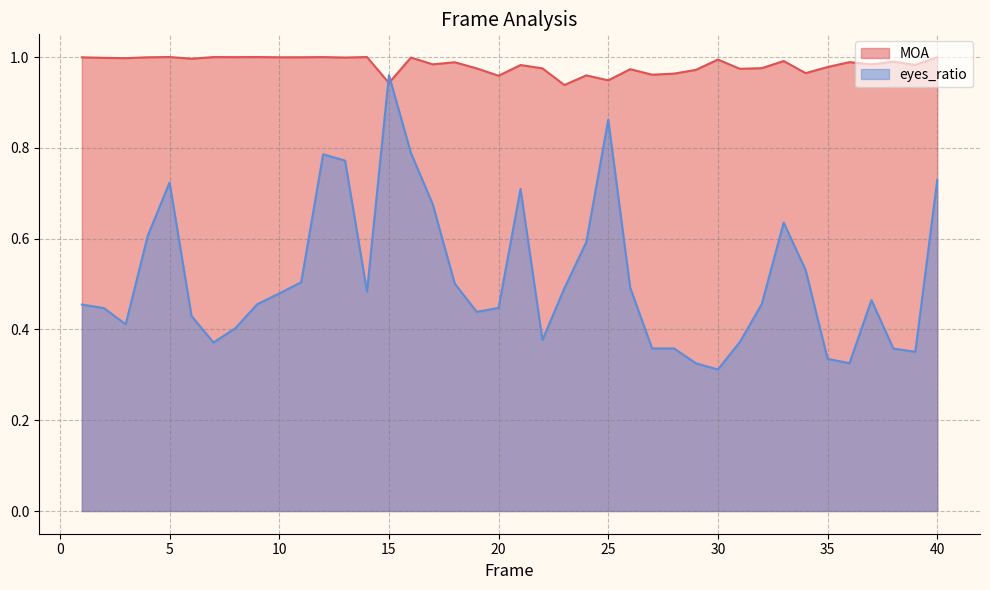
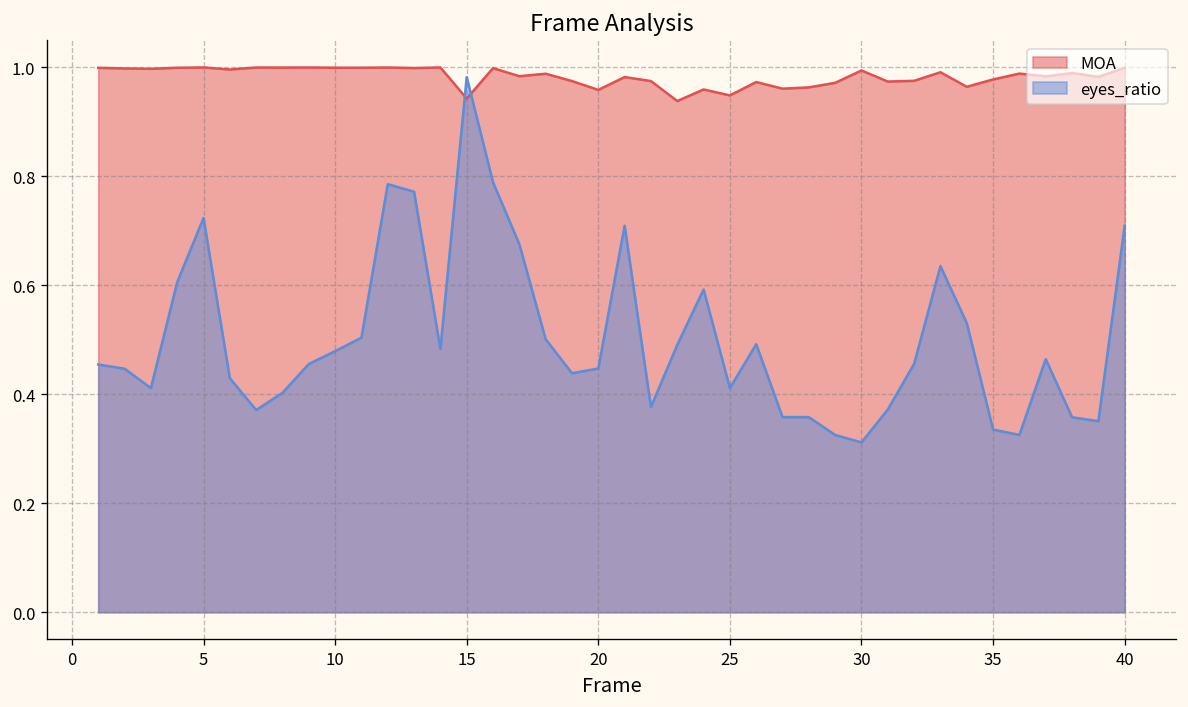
eyes_ratio, 15: 0.96 -> 0.98
eyes_ratio, 25: 0.86 -> 0.41
eyes_ratio, 40: 0.73 -> 0.71
